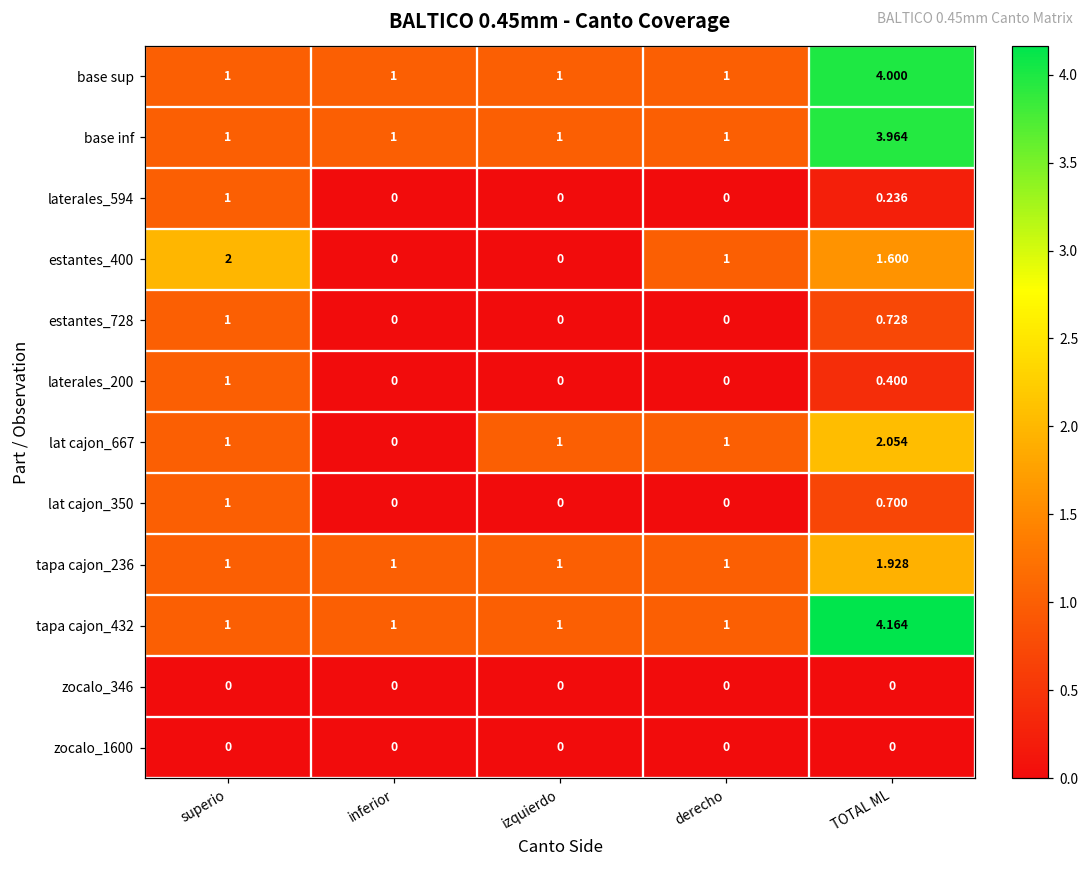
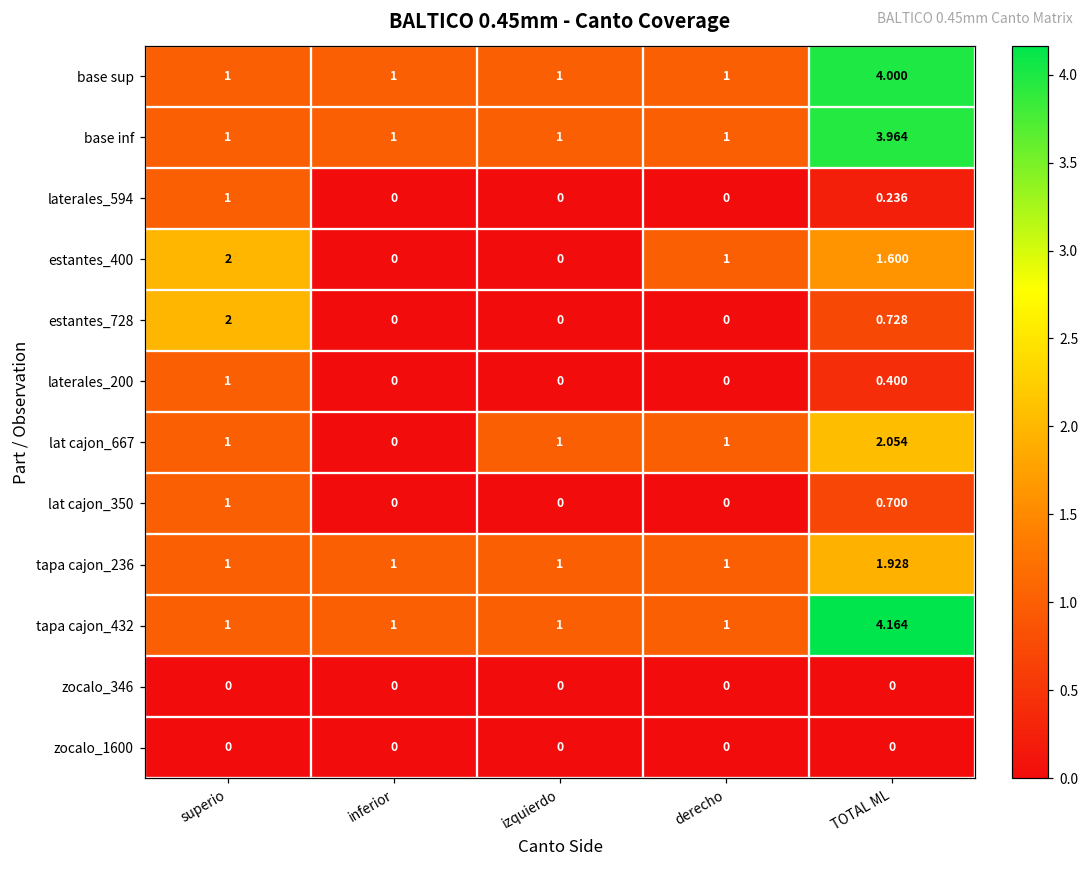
estantes_728, superio: 1 -> 2
